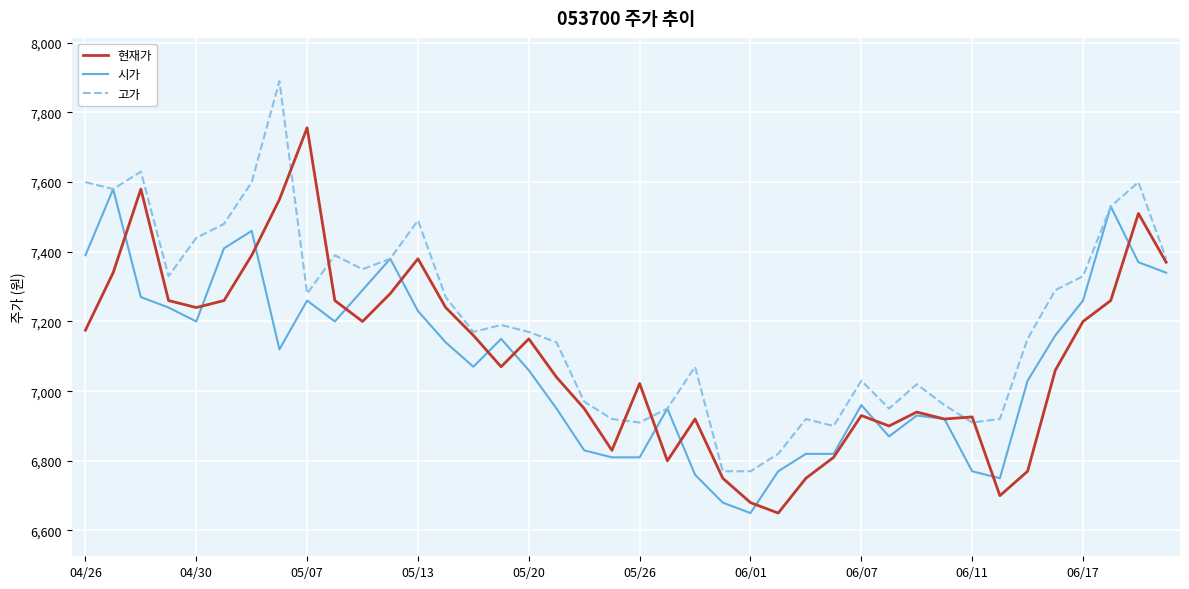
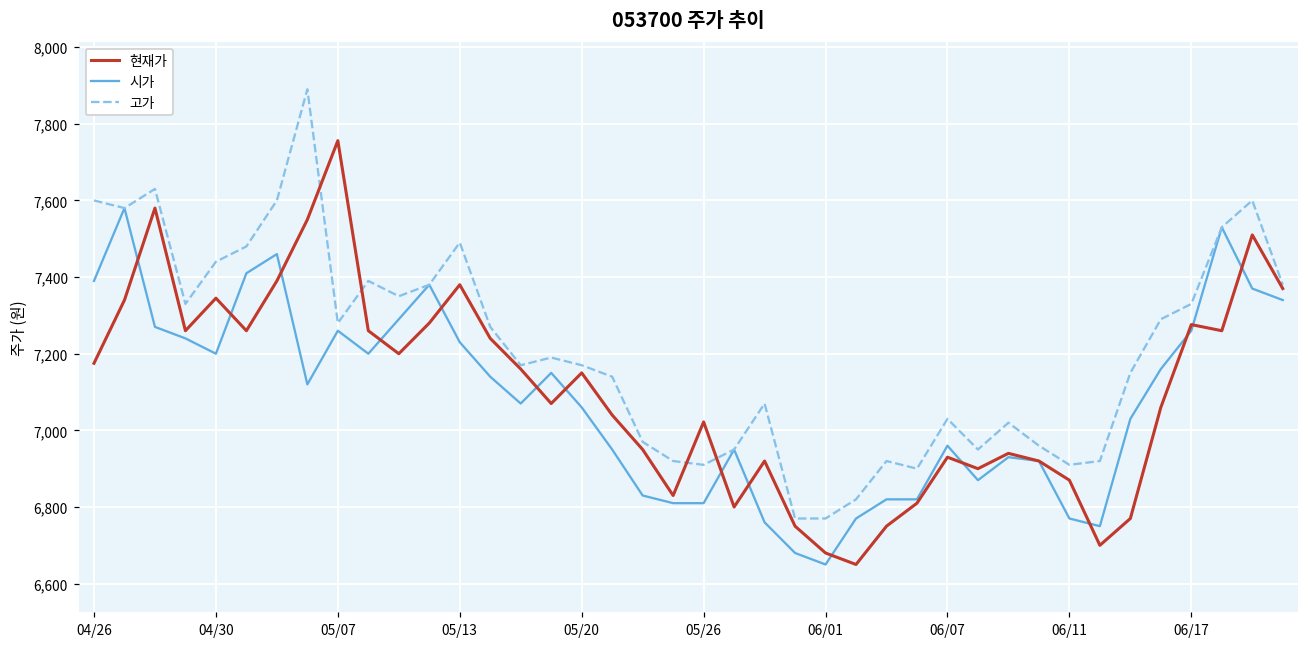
현재가, 04/30: 7,240 -> 7,350
현재가, 06/11: 6,930 -> 6,870
현재가, 06/17: 7,200 -> 7,280
